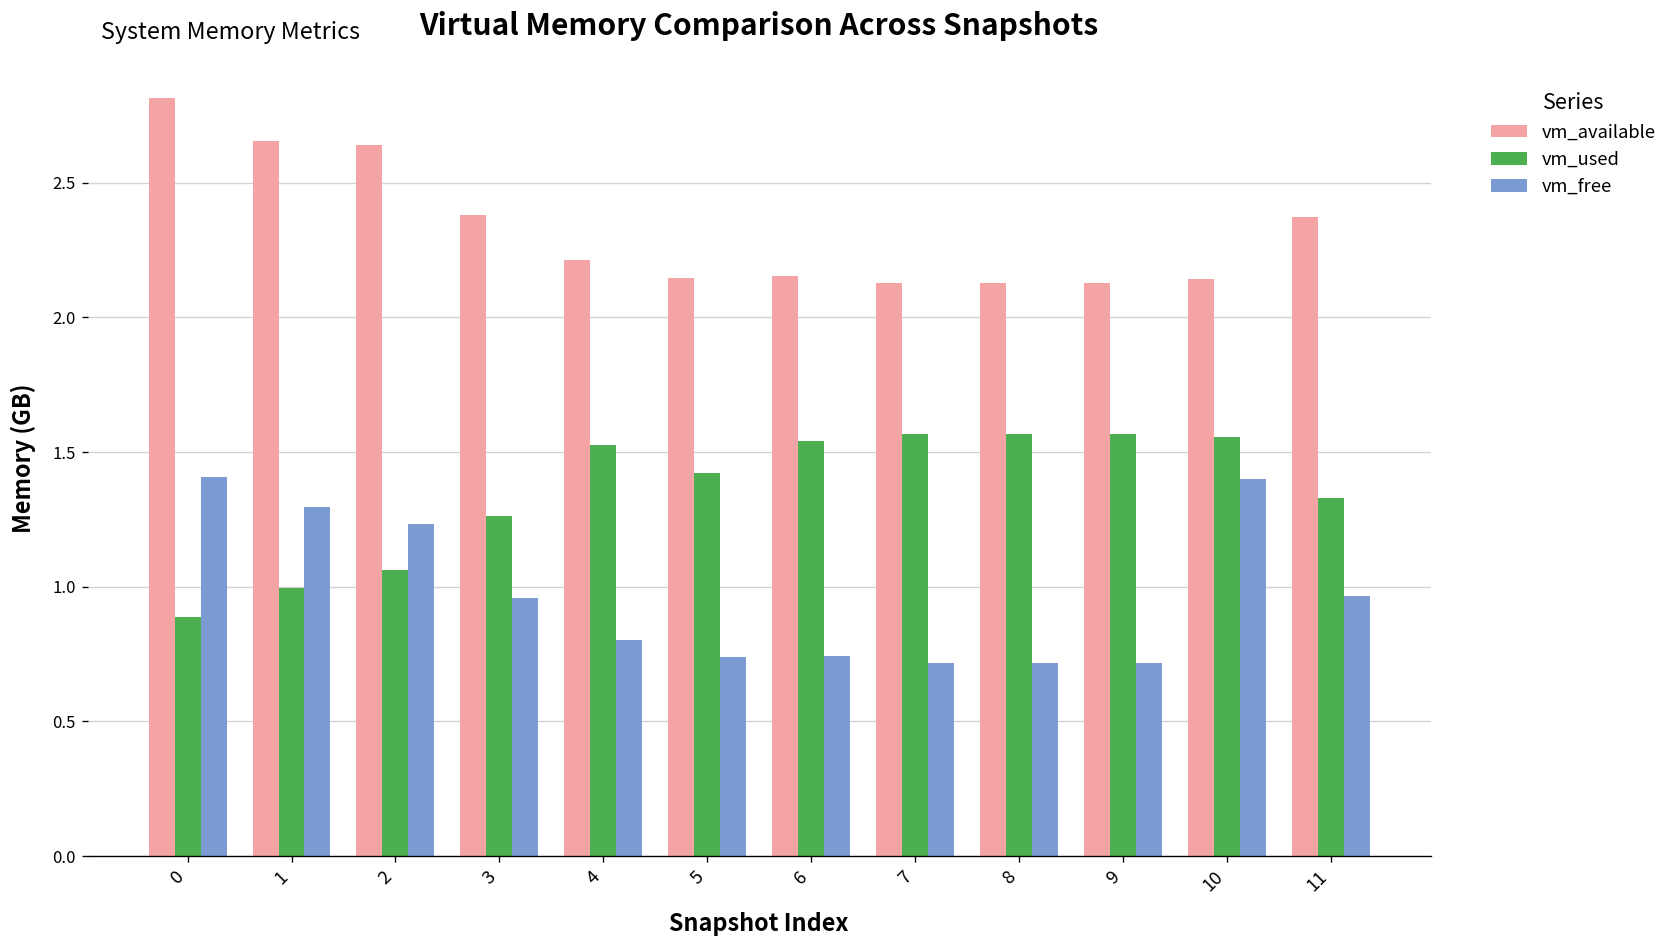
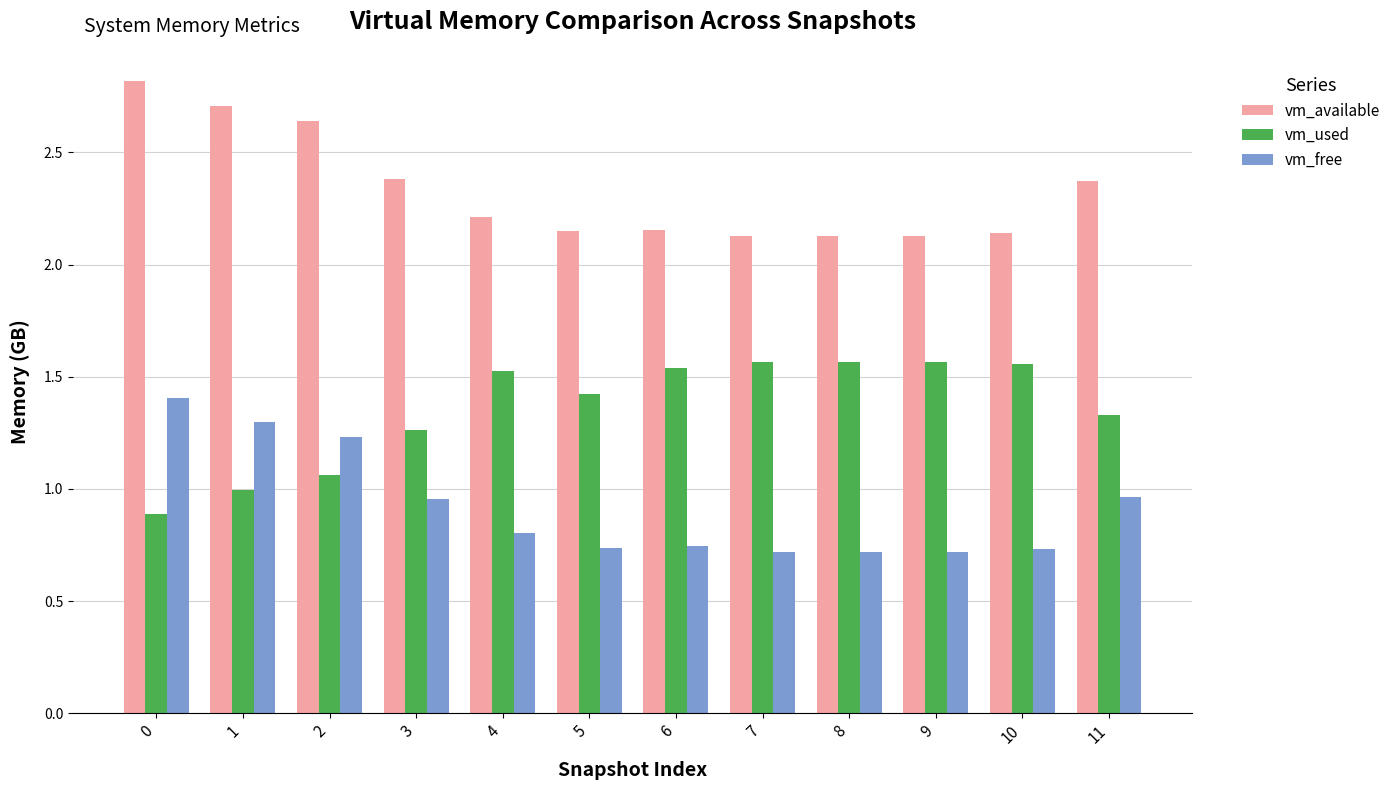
vm_available, 1: 2.65 -> 2.71
vm_free, 10: 1.40 -> 0.73
